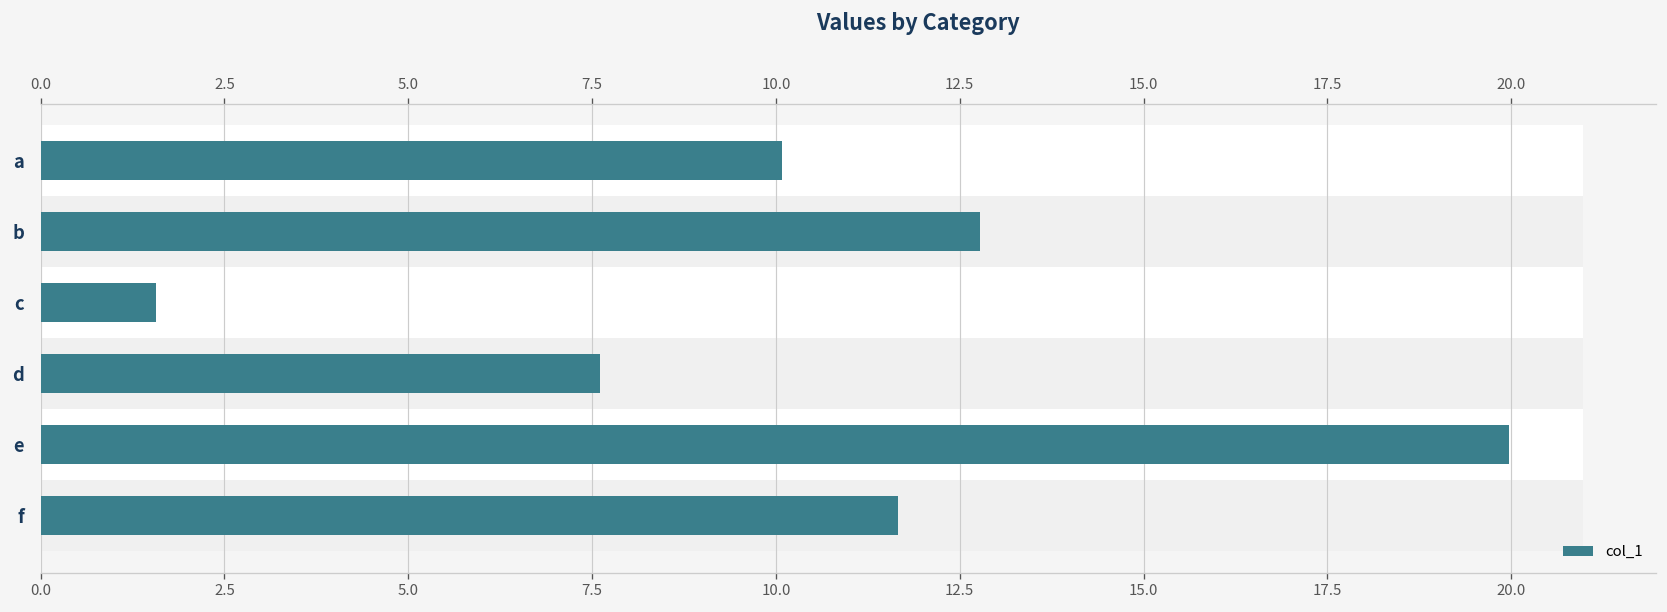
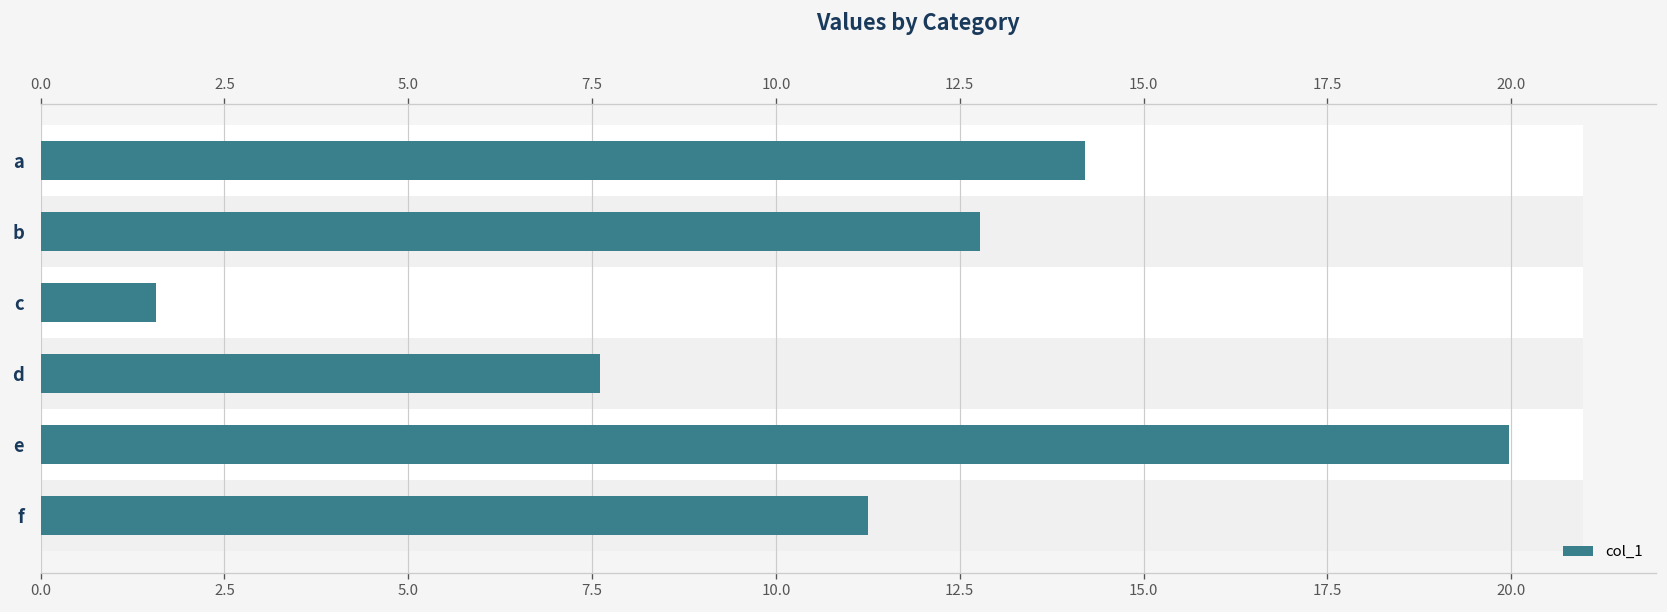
col_1, a: 10.1 -> 14.2
col_1, f: 11.7 -> 11.3
